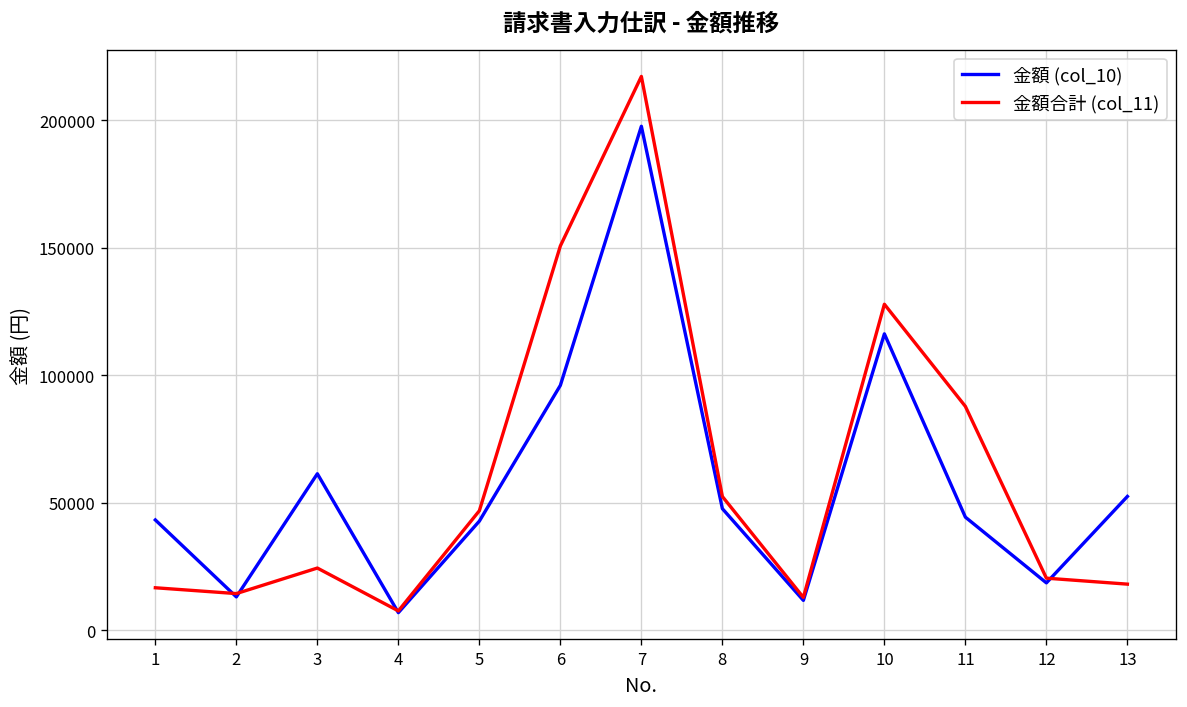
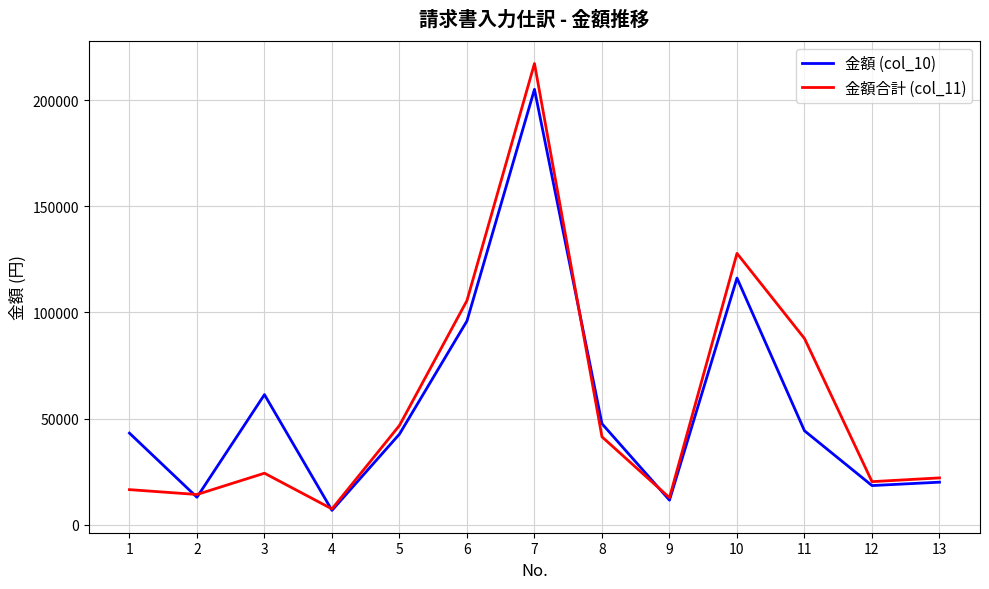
金額合計 (col_11), 6: 151000 -> 106000
金額 (col_10), 7: 198000 -> 205000
金額合計 (col_11), 8: 52000 -> 41000
金額 (col_10), 13: 52000 -> 20000
金額合計 (col_11), 13: 18000 -> 22000
